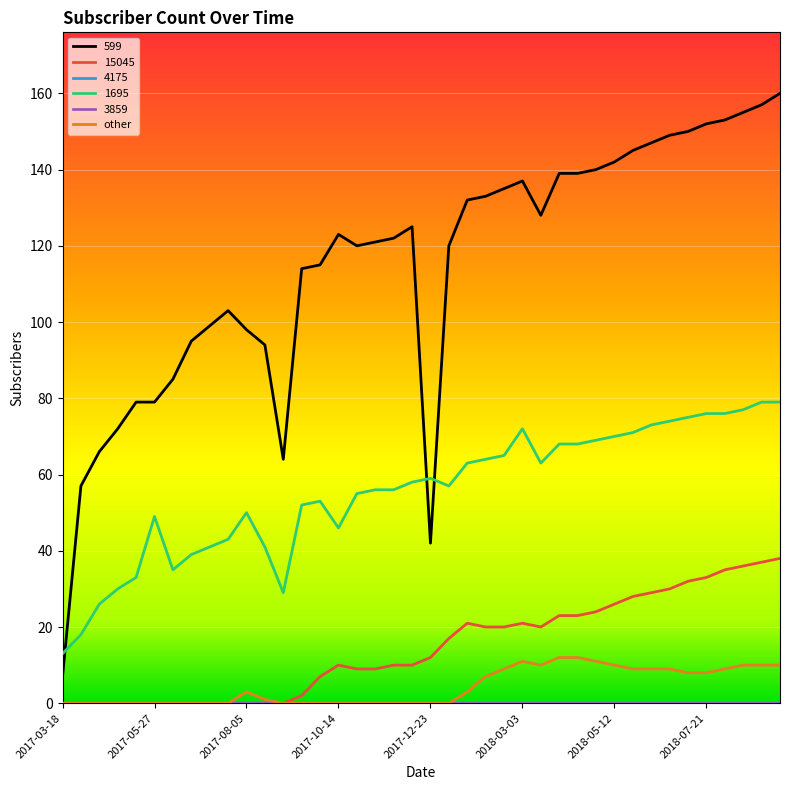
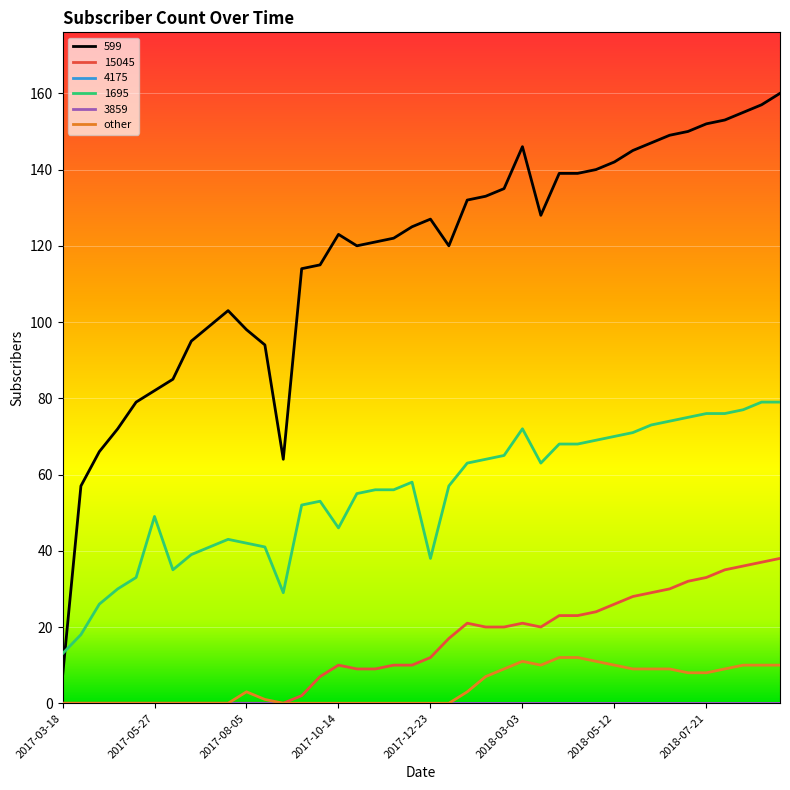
599, 2017-05-27: 79 -> 82
1695, 2017-08-05: 50 -> 42
599, 2017-12-23: 42 -> 127
1695, 2017-12-23: 59 -> 38
599, 2018-03-03: 137 -> 146
